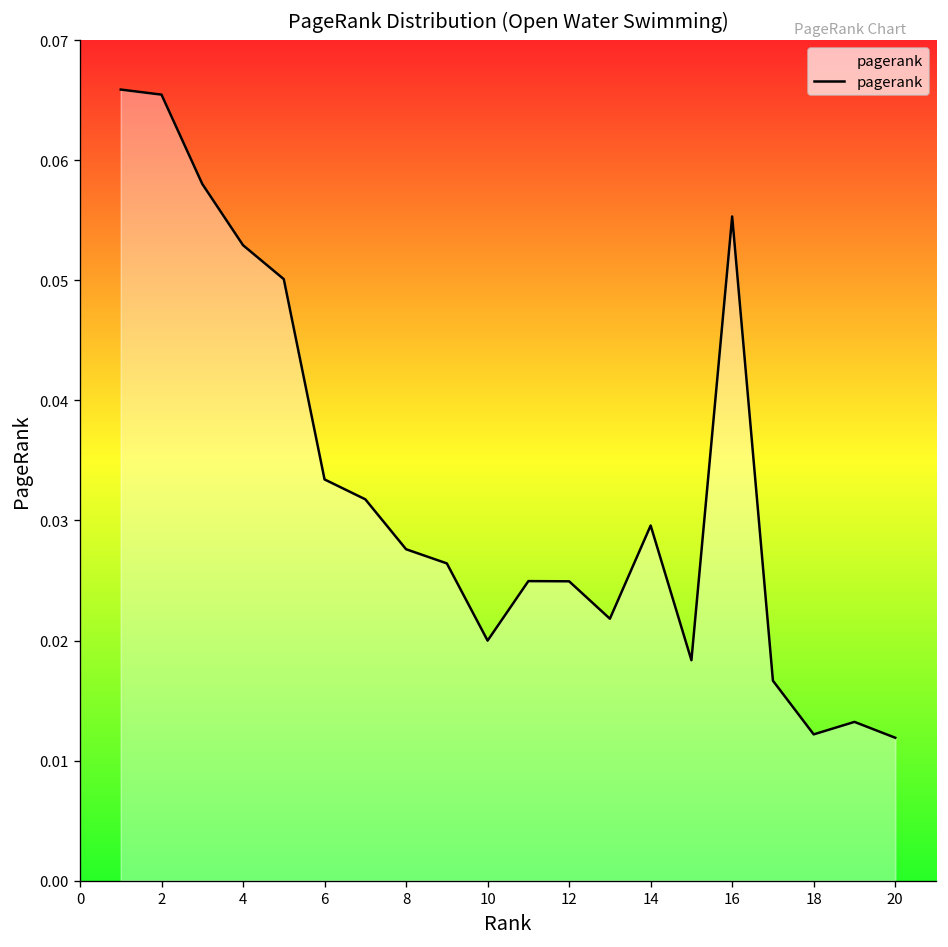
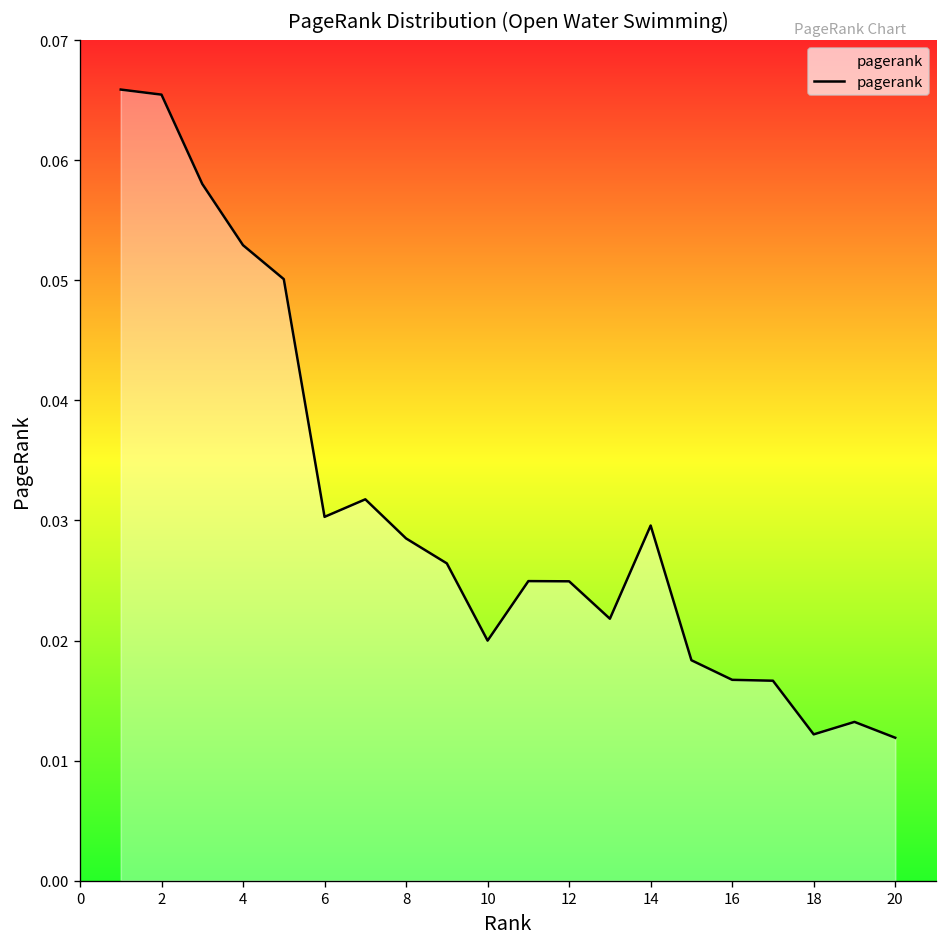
6: 0.0334 -> 0.0303
8: 0.0276 -> 0.0285
16: 0.0553 -> 0.0167
